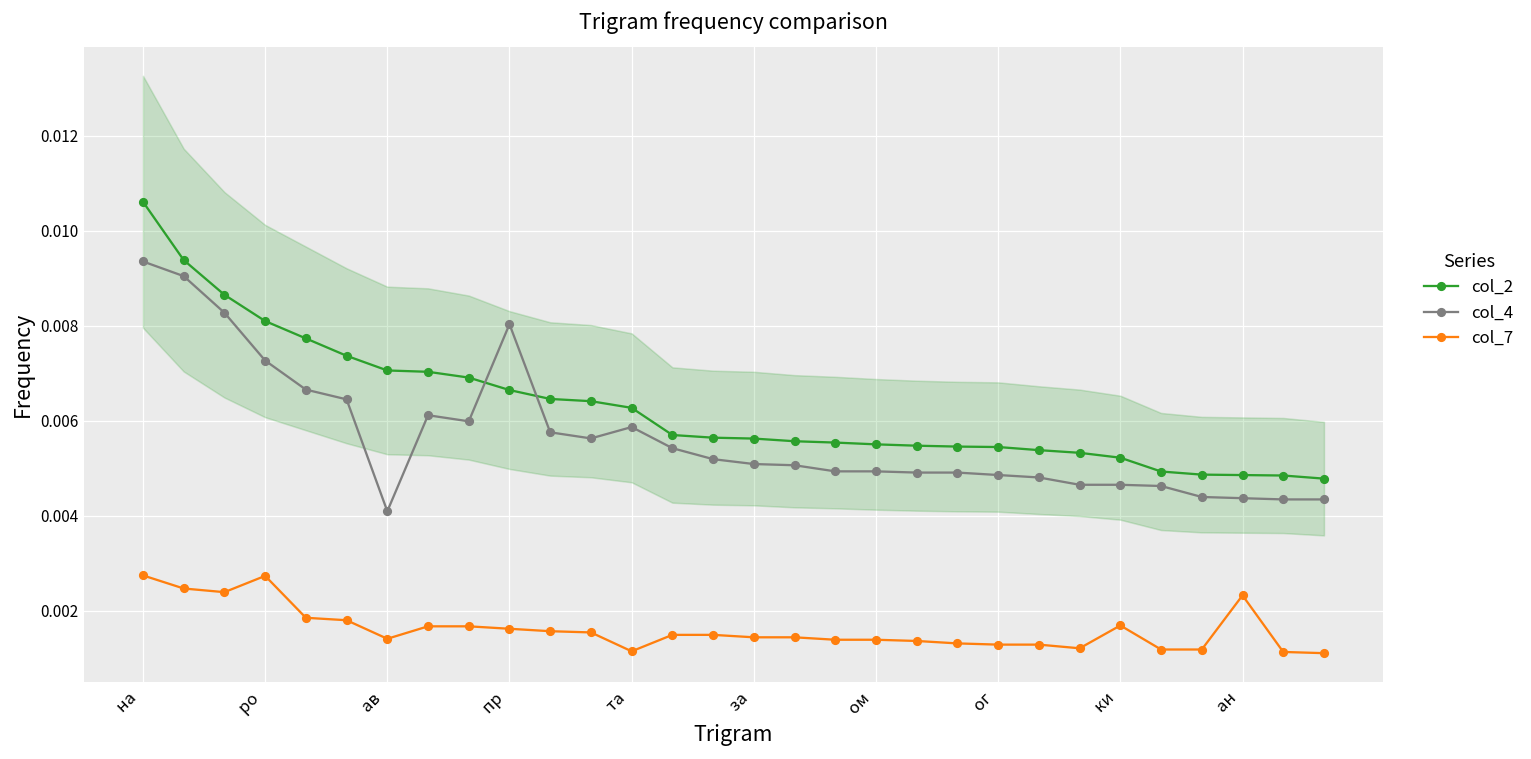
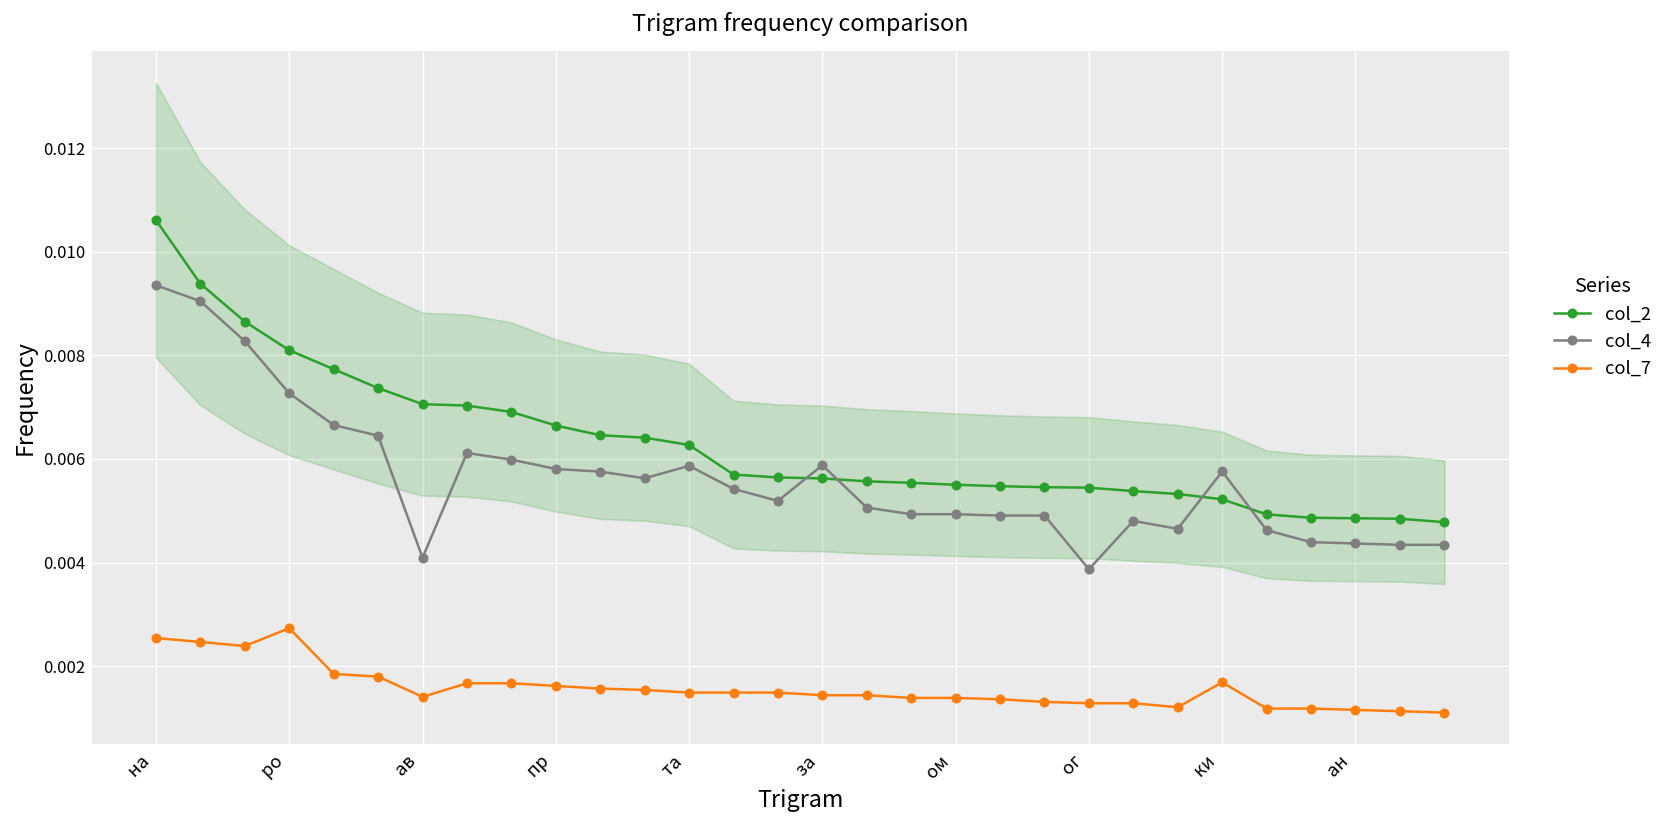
col_7, на: 0.0027 -> 0.0025
col_4, пр: 0.0080 -> 0.0058
col_7, та: 0.0011 -> 0.0015
col_4, за: 0.0051 -> 0.0059
col_4, ог: 0.0049 -> 0.0039
col_4, ки: 0.0047 -> 0.0058
col_7, ан: 0.0023 -> 0.0012
